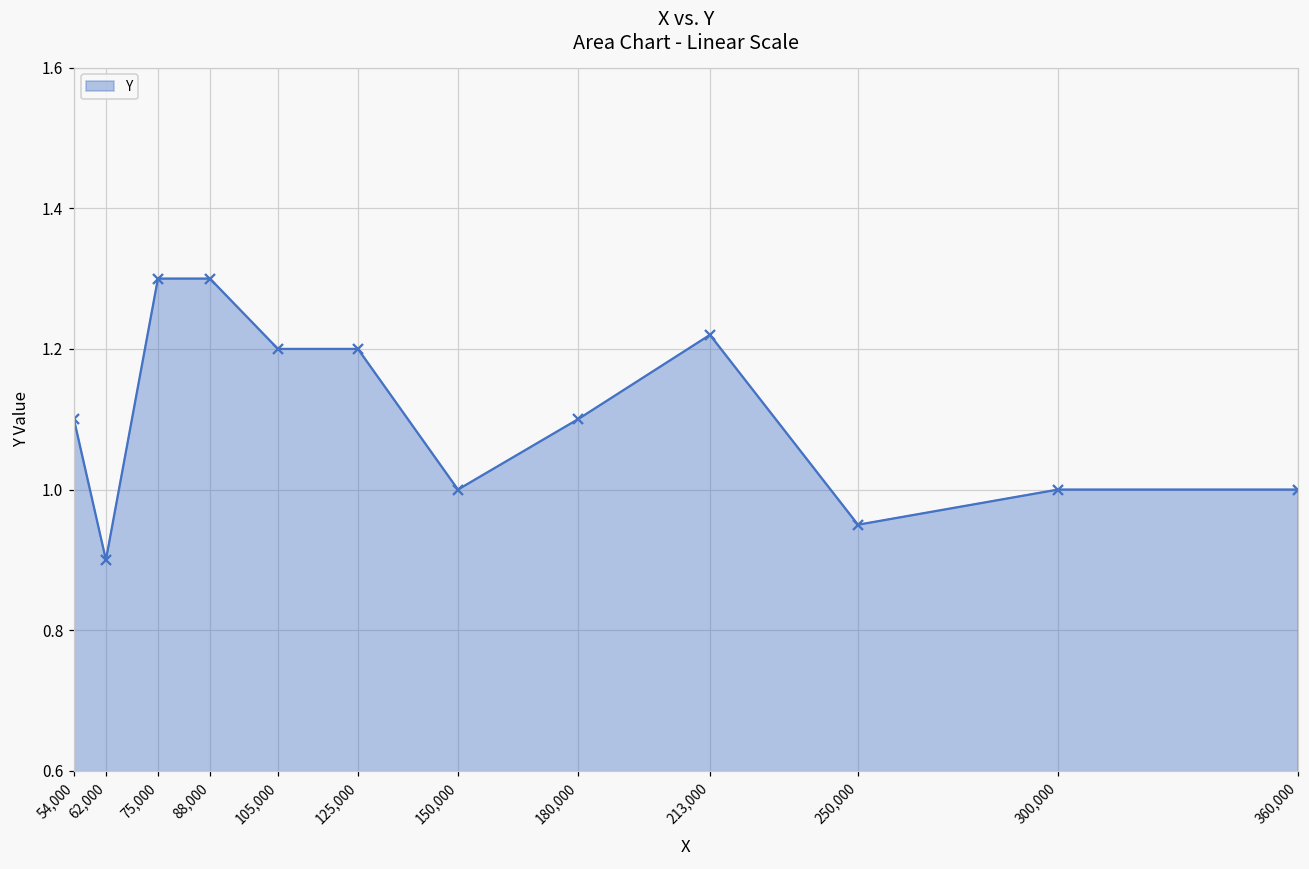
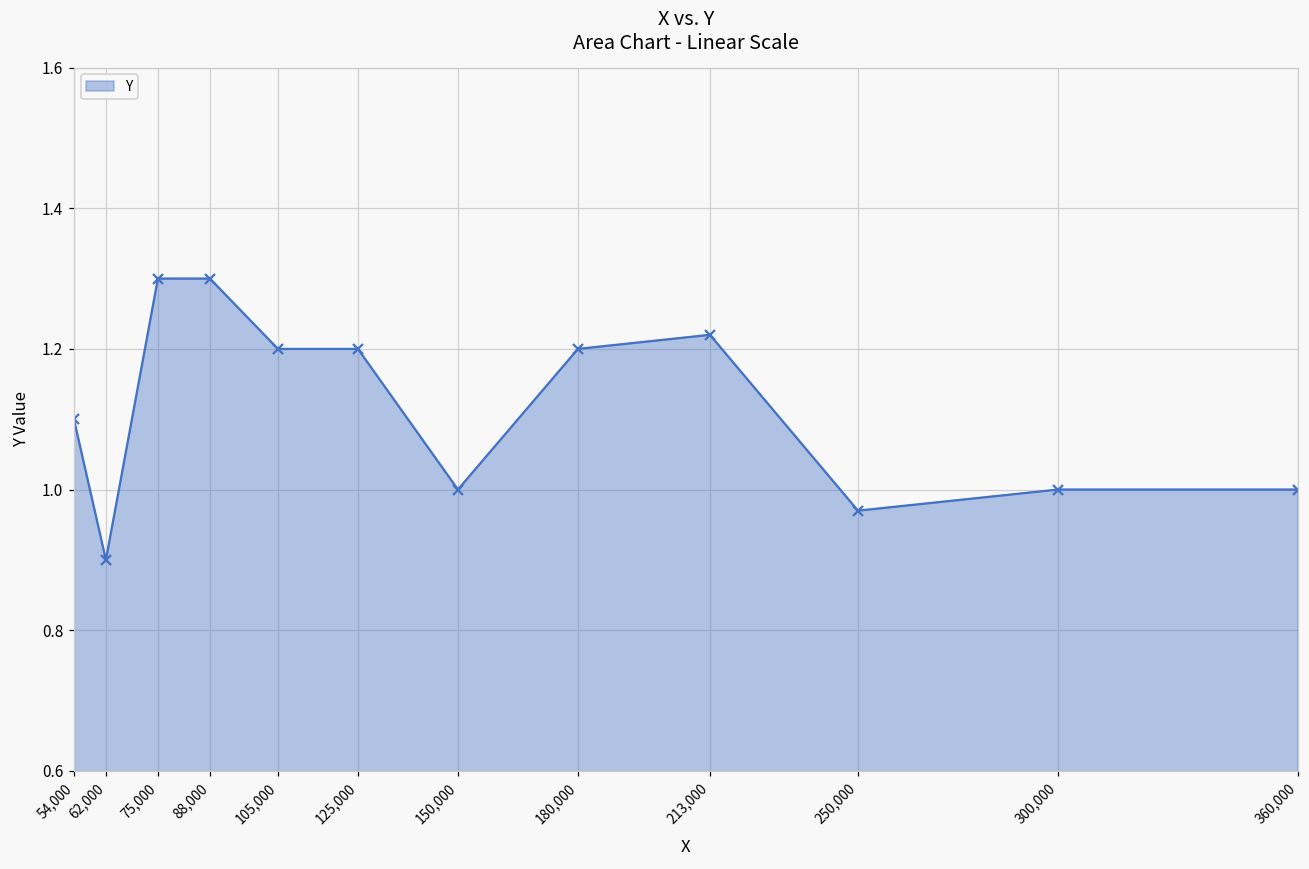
180,000: 1.1 -> 1.2
250,000: 0.95 -> 0.97
